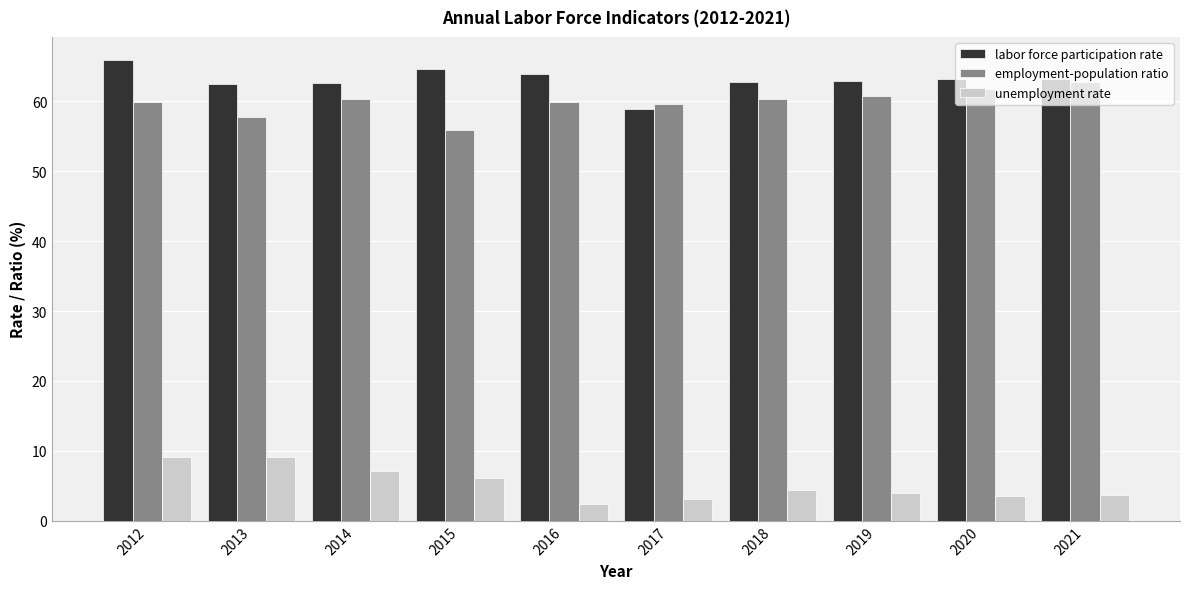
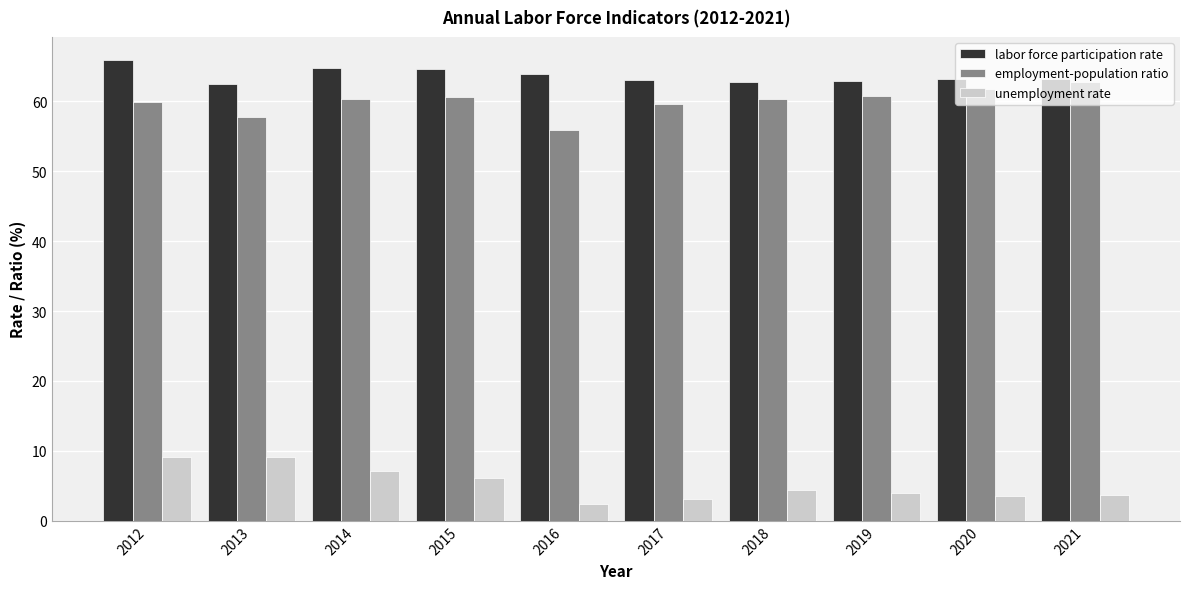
labor force participation rate, 2014: 63 -> 65
employment-population ratio, 2015: 56 -> 61
employment-population ratio, 2016: 60 -> 56
labor force participation rate, 2017: 59 -> 63
